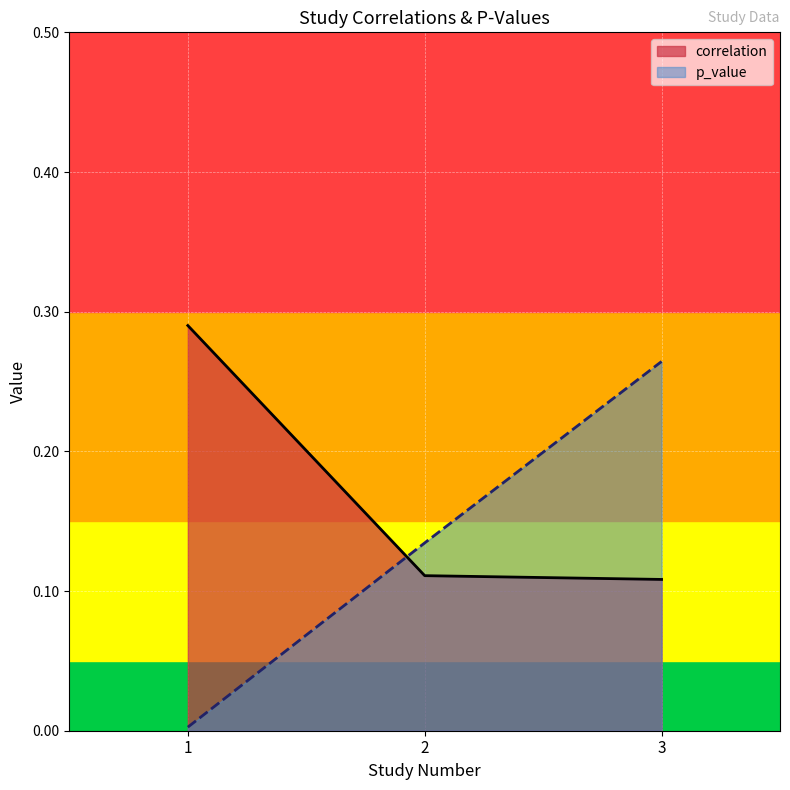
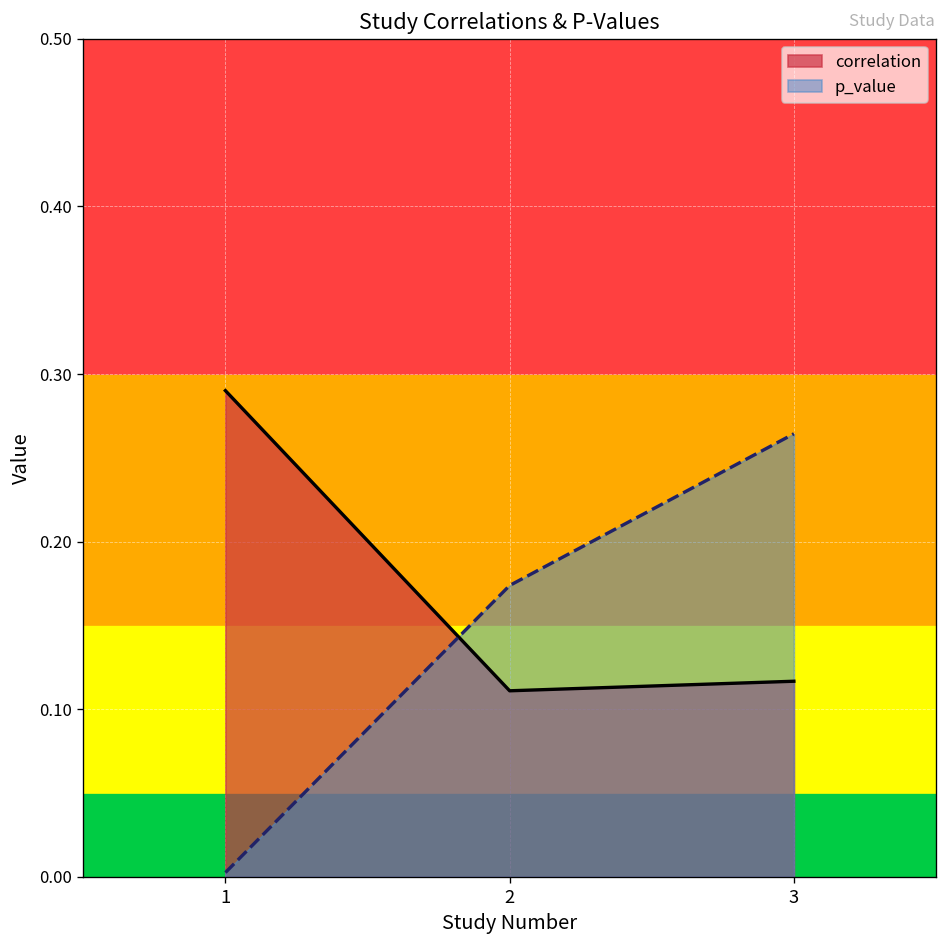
p_value, 2: 0.134 -> 0.174
correlation, 3: 0.108 -> 0.117
